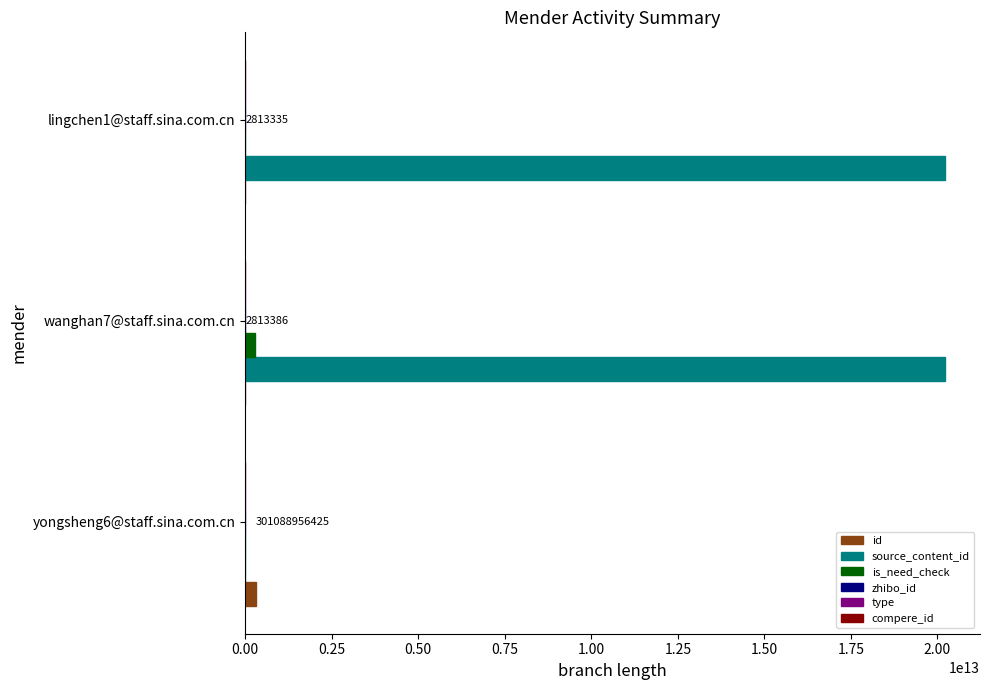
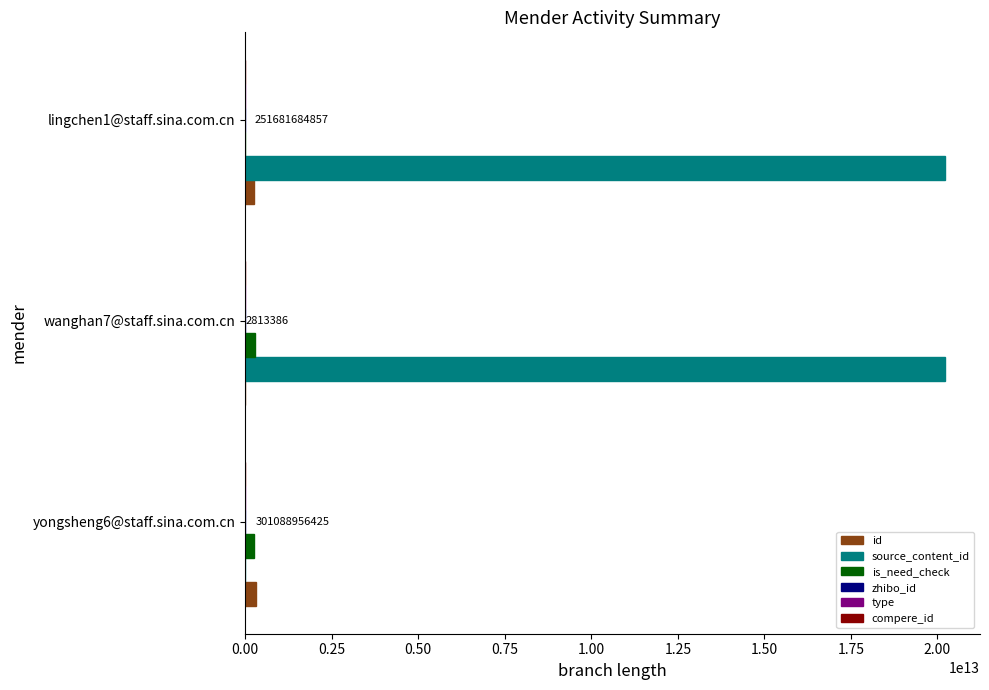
id, lingchen1@staff.sina.com.cn: 2813335 -> 251681684857
is_need_check, yongsheng6@staff.sina.com.cn: 0 -> 200000000000
